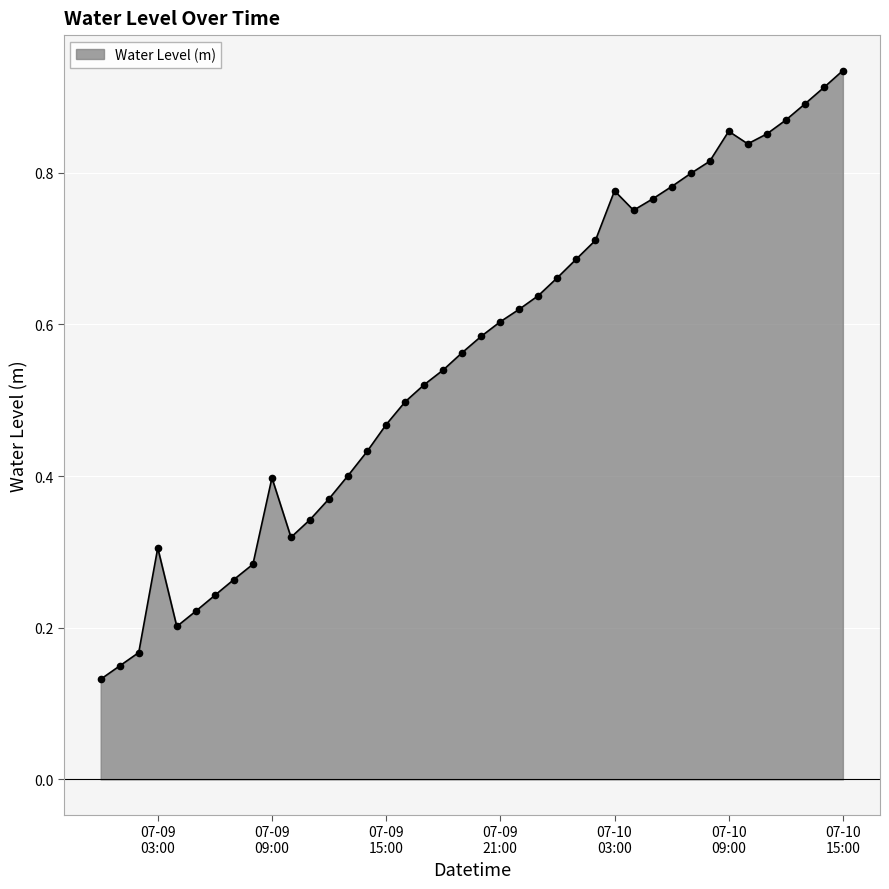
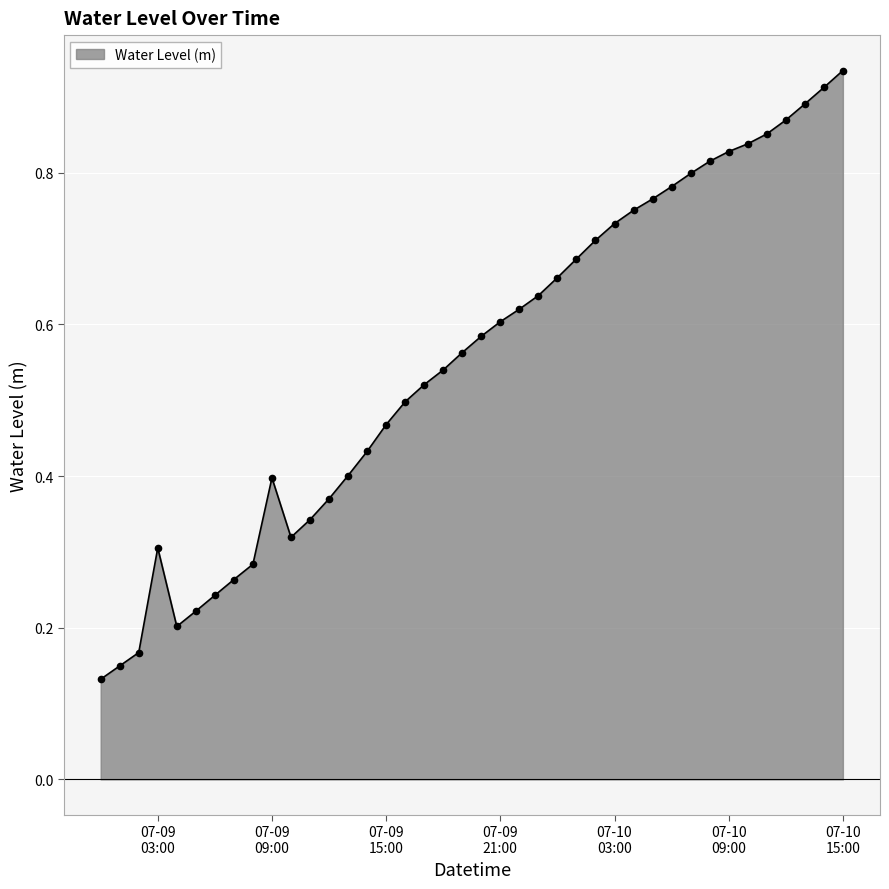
07-10 03:00: 0.78 -> 0.73
07-10 09:00: 0.85 -> 0.83
